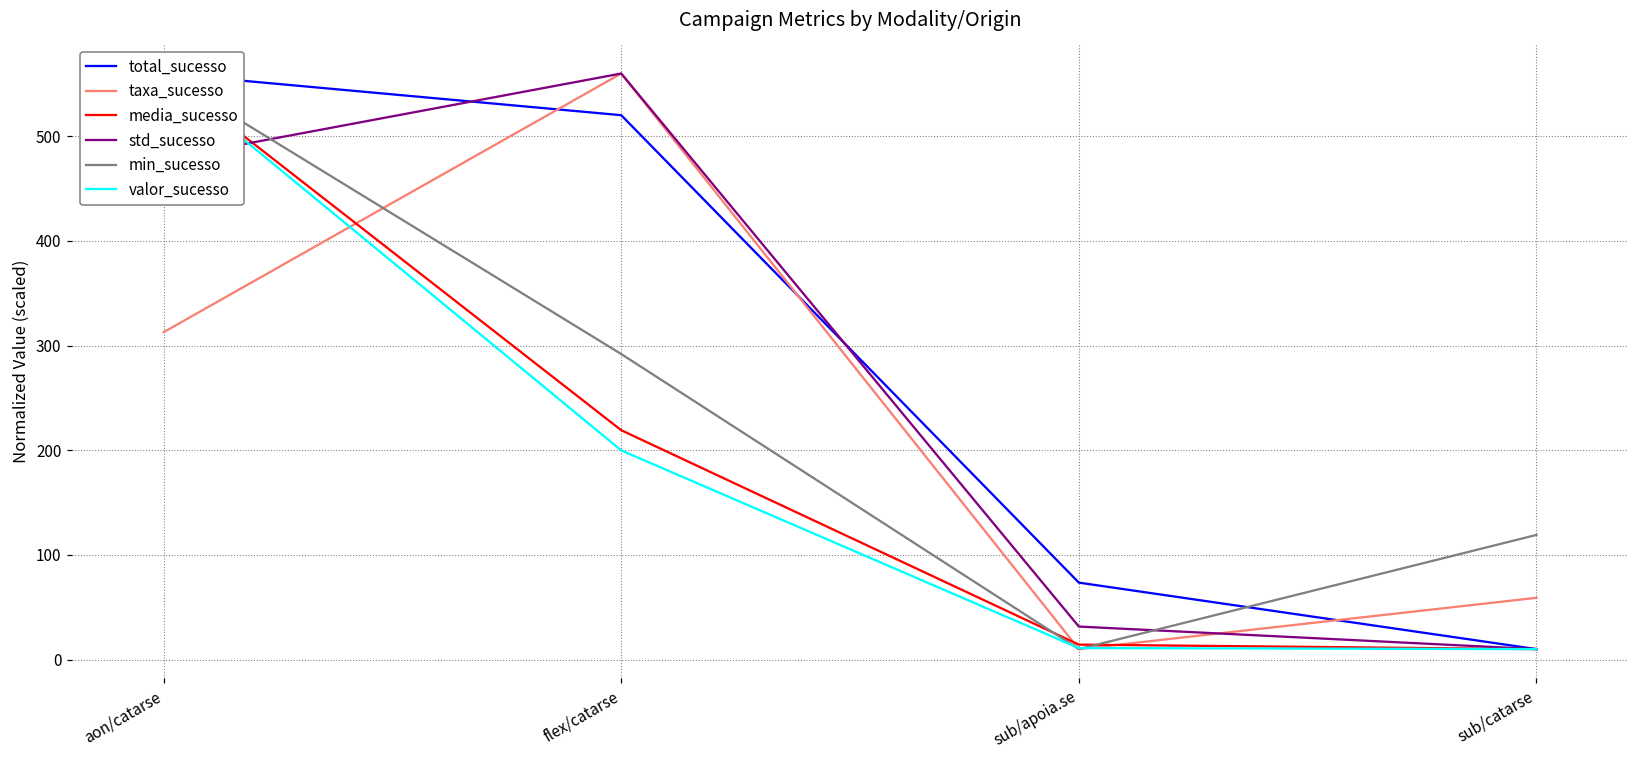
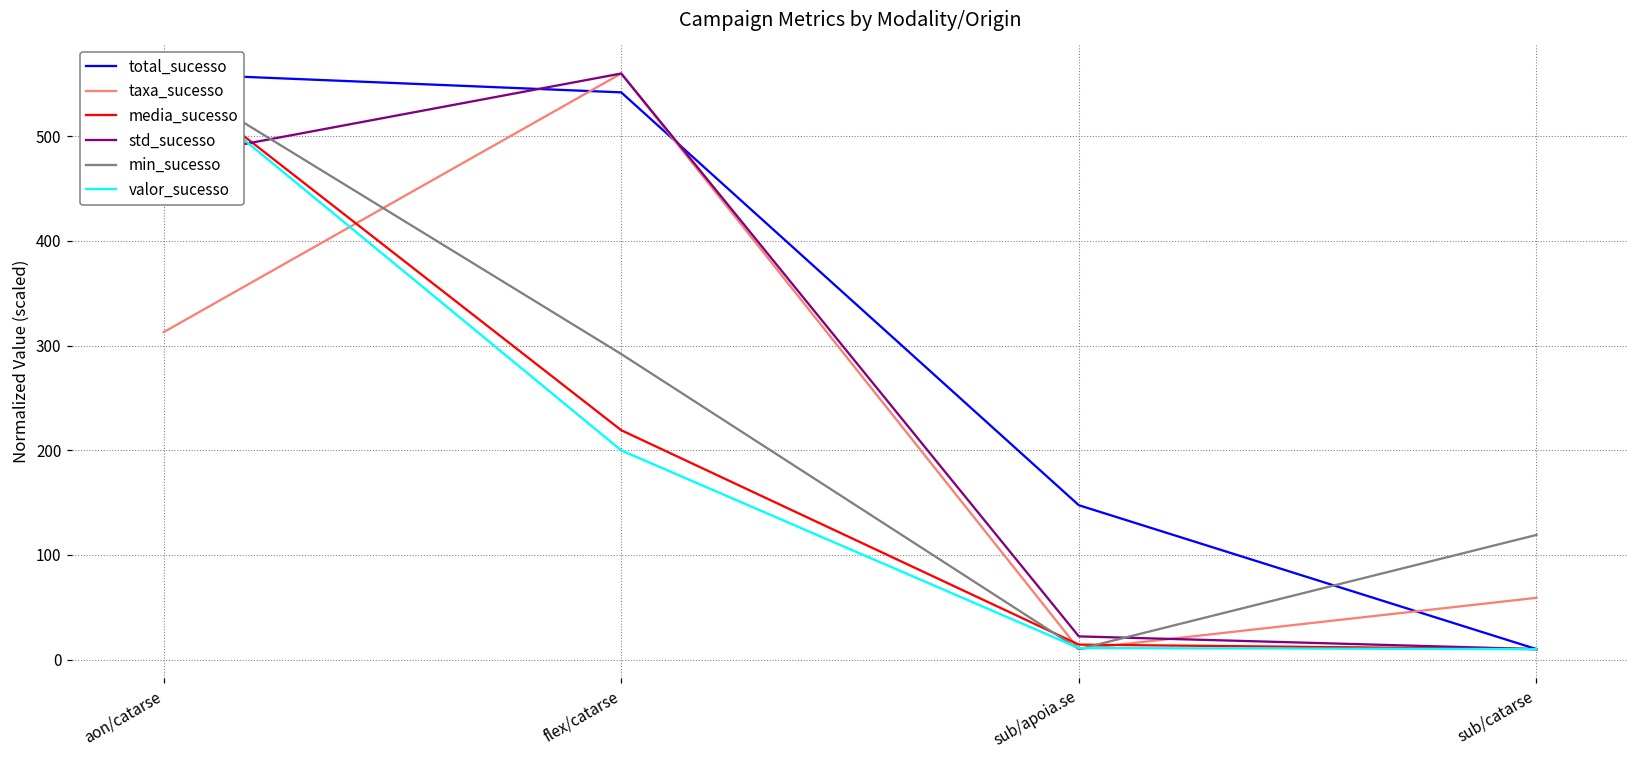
total_sucesso, flex/catarse: 520 -> 540
total_sucesso, sub/apoia.se: 70 -> 150
std_sucesso, sub/apoia.se: 30 -> 20
